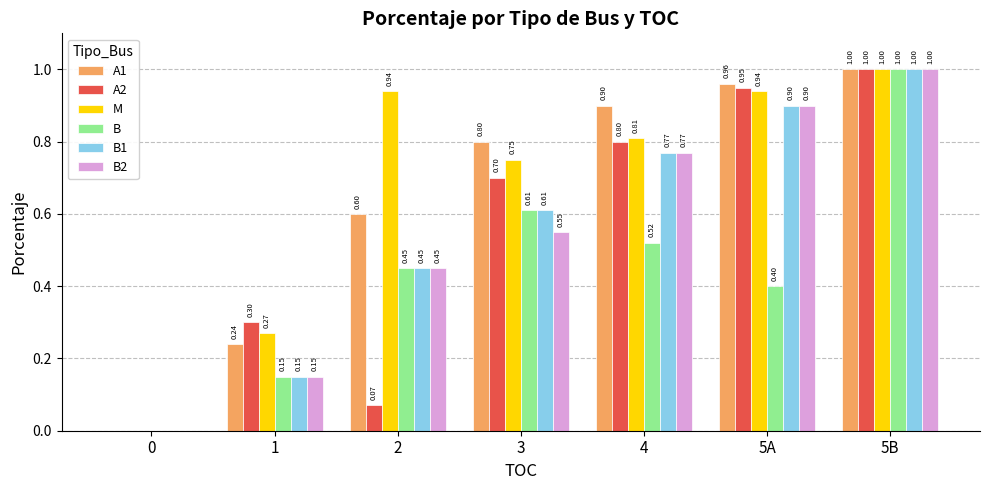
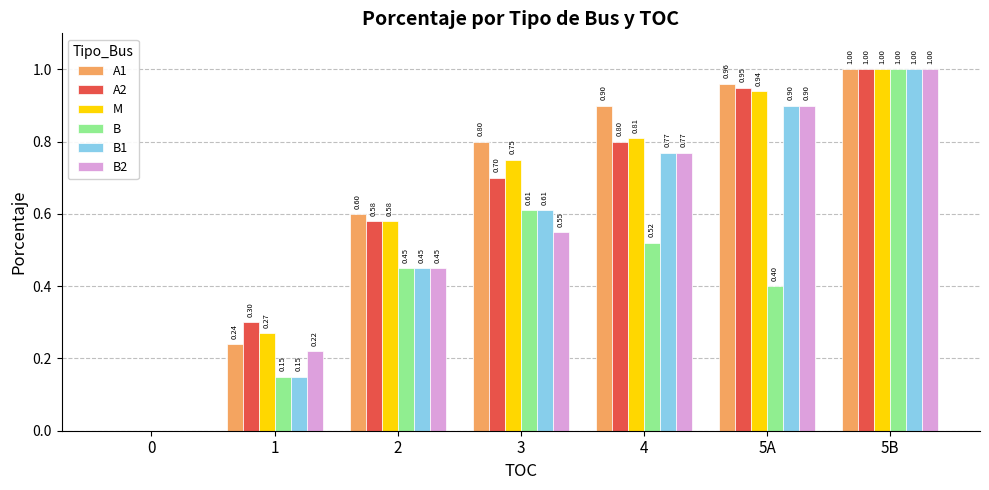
B2, 1: 0.15 -> 0.22
A2, 2: 0.07 -> 0.58
M, 2: 0.94 -> 0.58
